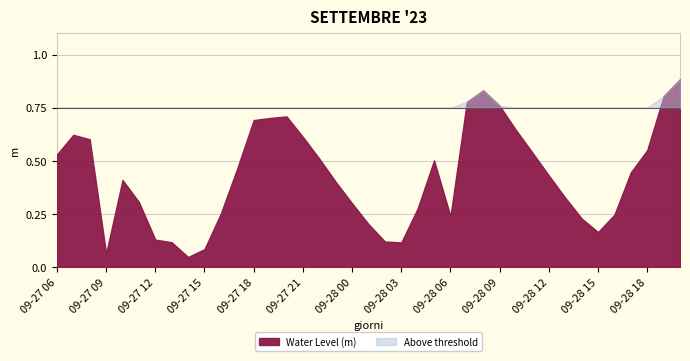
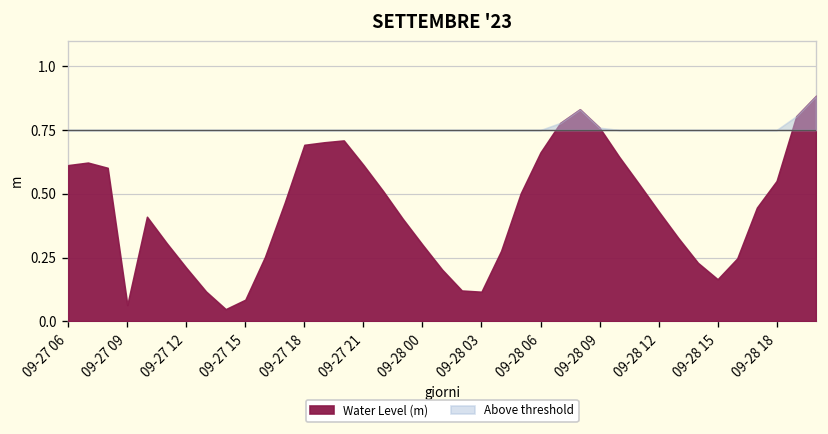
Water Level (m), 09-27 06: 0.53 -> 0.61
Water Level (m), 09-27 12: 0.13 -> 0.21
Water Level (m), 09-28 06: 0.24 -> 0.66
